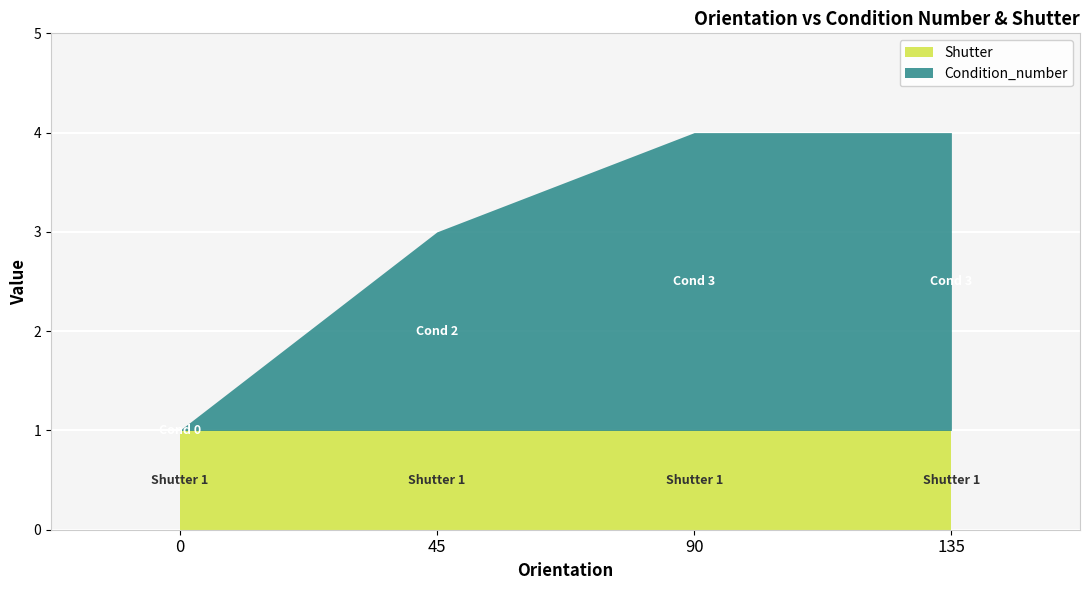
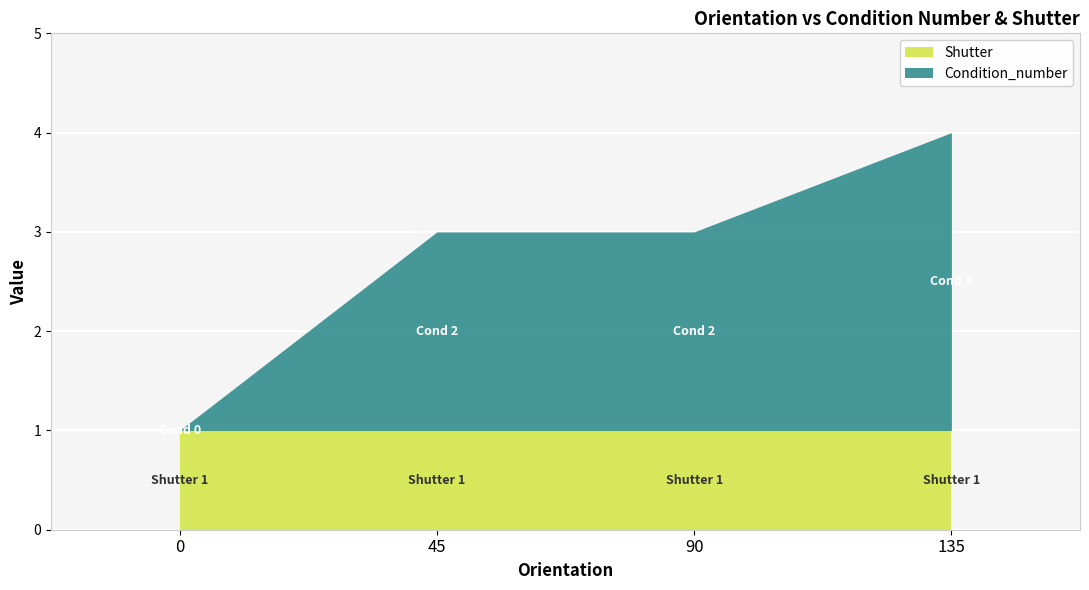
Condition_number, 90: 3 -> 2
